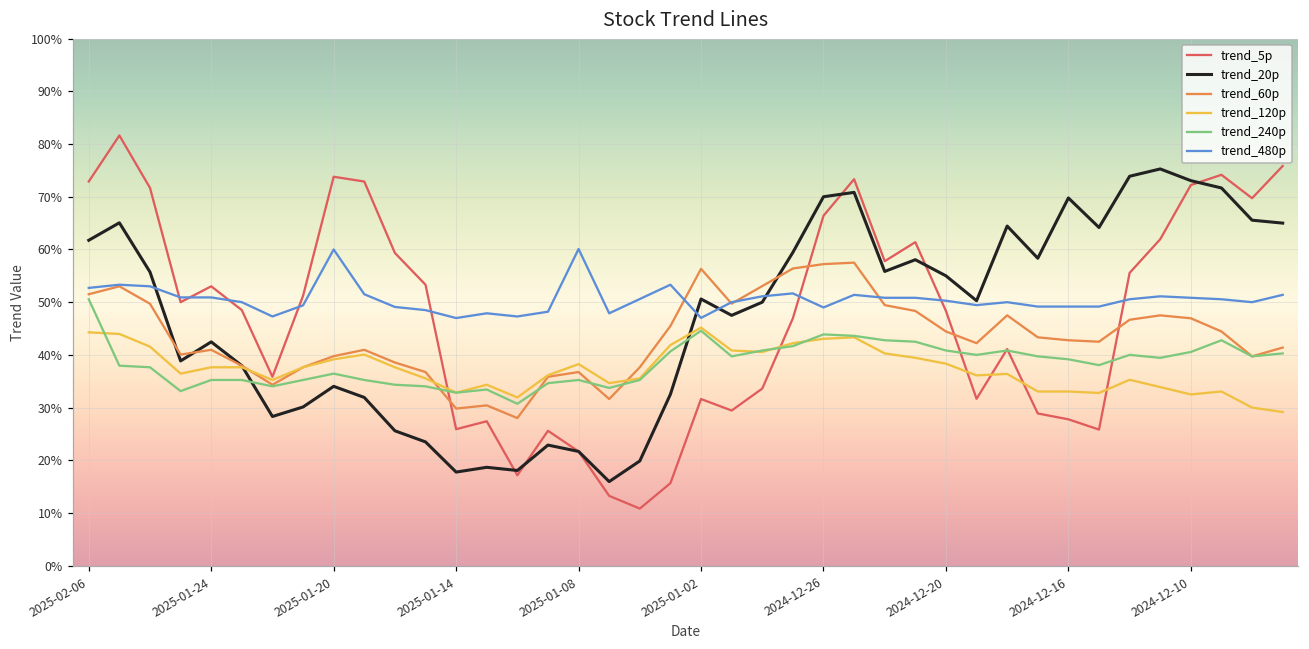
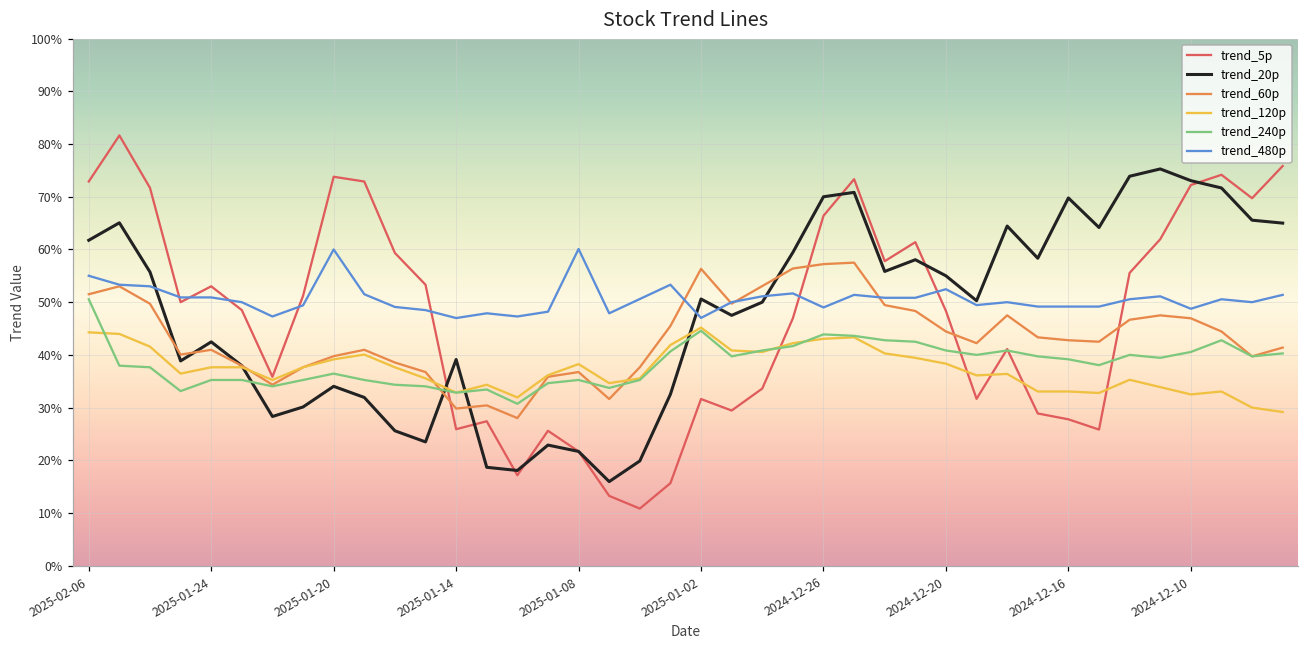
trend_480p, 2025-02-06: 53% -> 55%
trend_20p, 2025-01-14: 18% -> 39%
trend_480p, 2024-12-20: 50% -> 52%
trend_480p, 2024-12-10: 51% -> 49%
